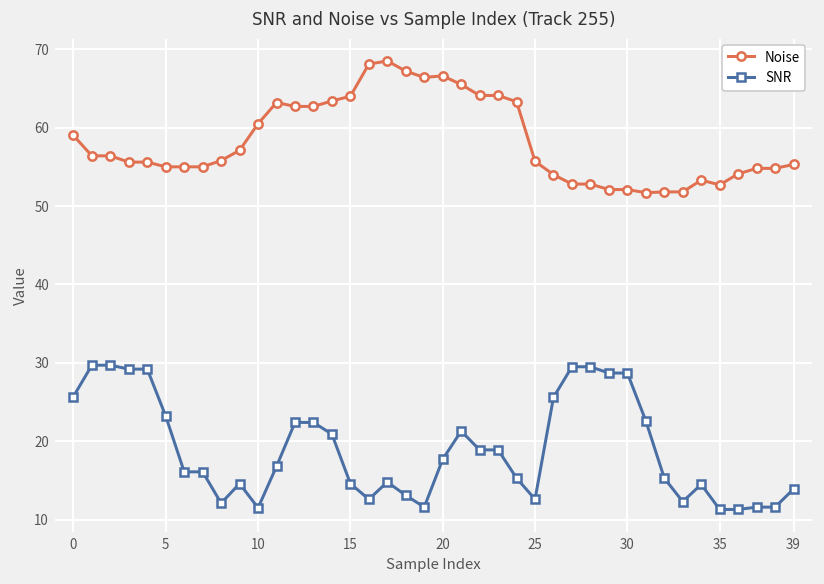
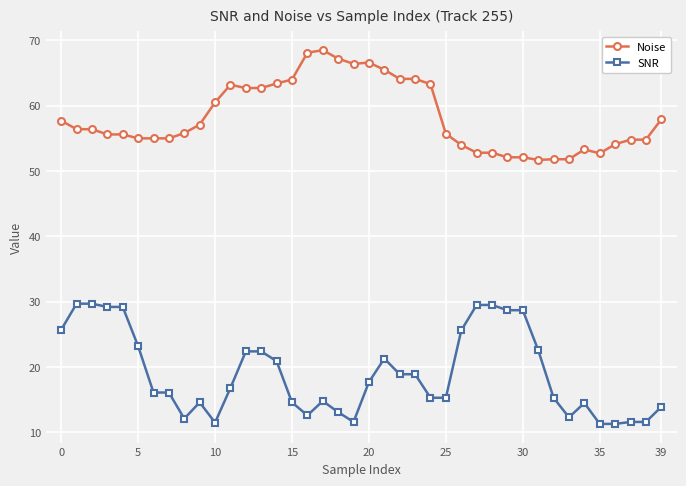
Noise, 0: 59 -> 58
SNR, 25: 13 -> 15
Noise, 39: 55 -> 58
